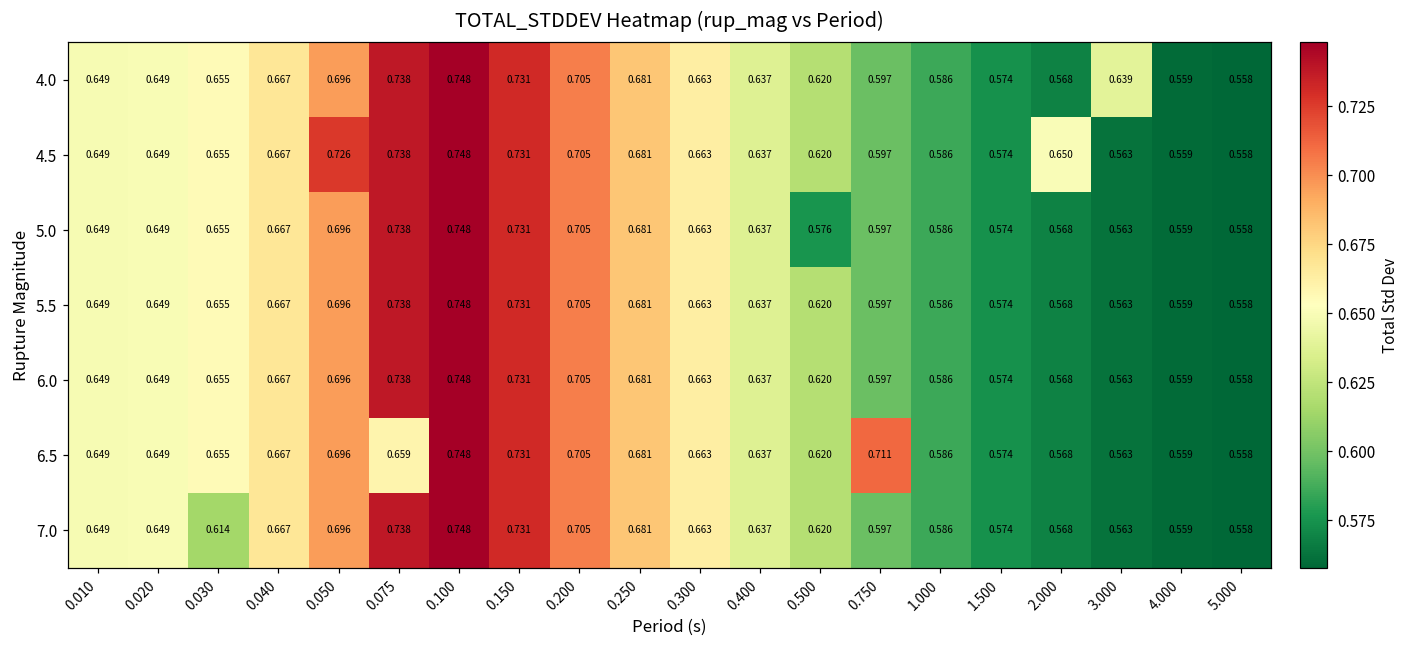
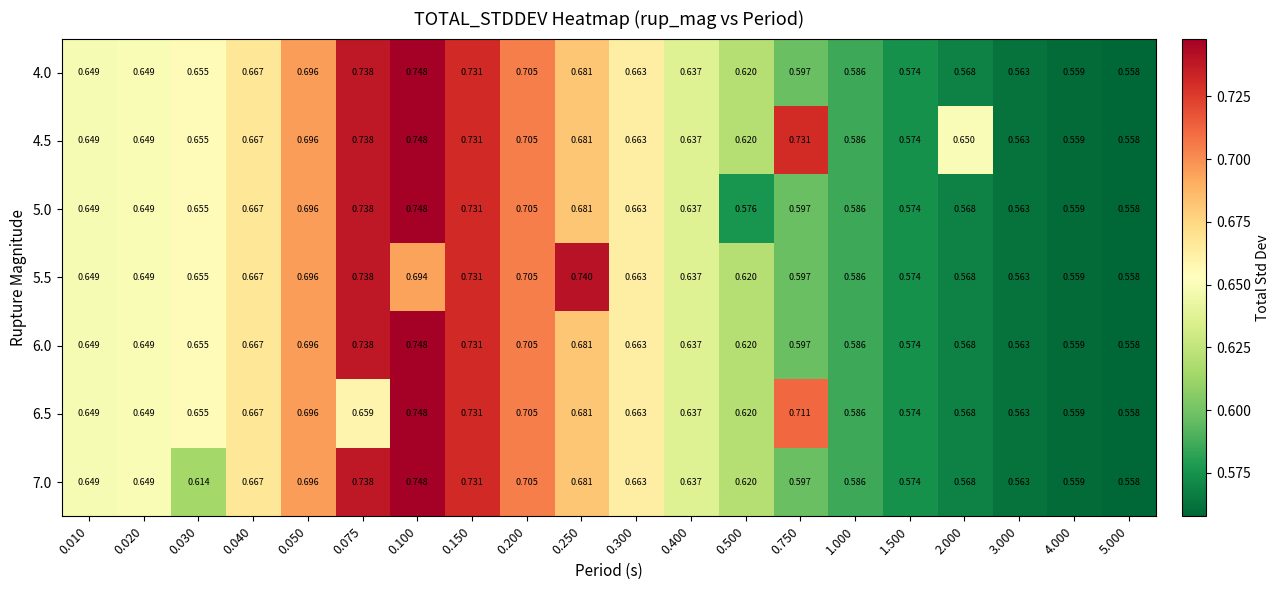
4.0, 3.000: 0.639 -> 0.563
4.5, 0.050: 0.726 -> 0.696
4.5, 0.750: 0.597 -> 0.731
5.5, 0.100: 0.748 -> 0.694
5.5, 0.250: 0.681 -> 0.740
